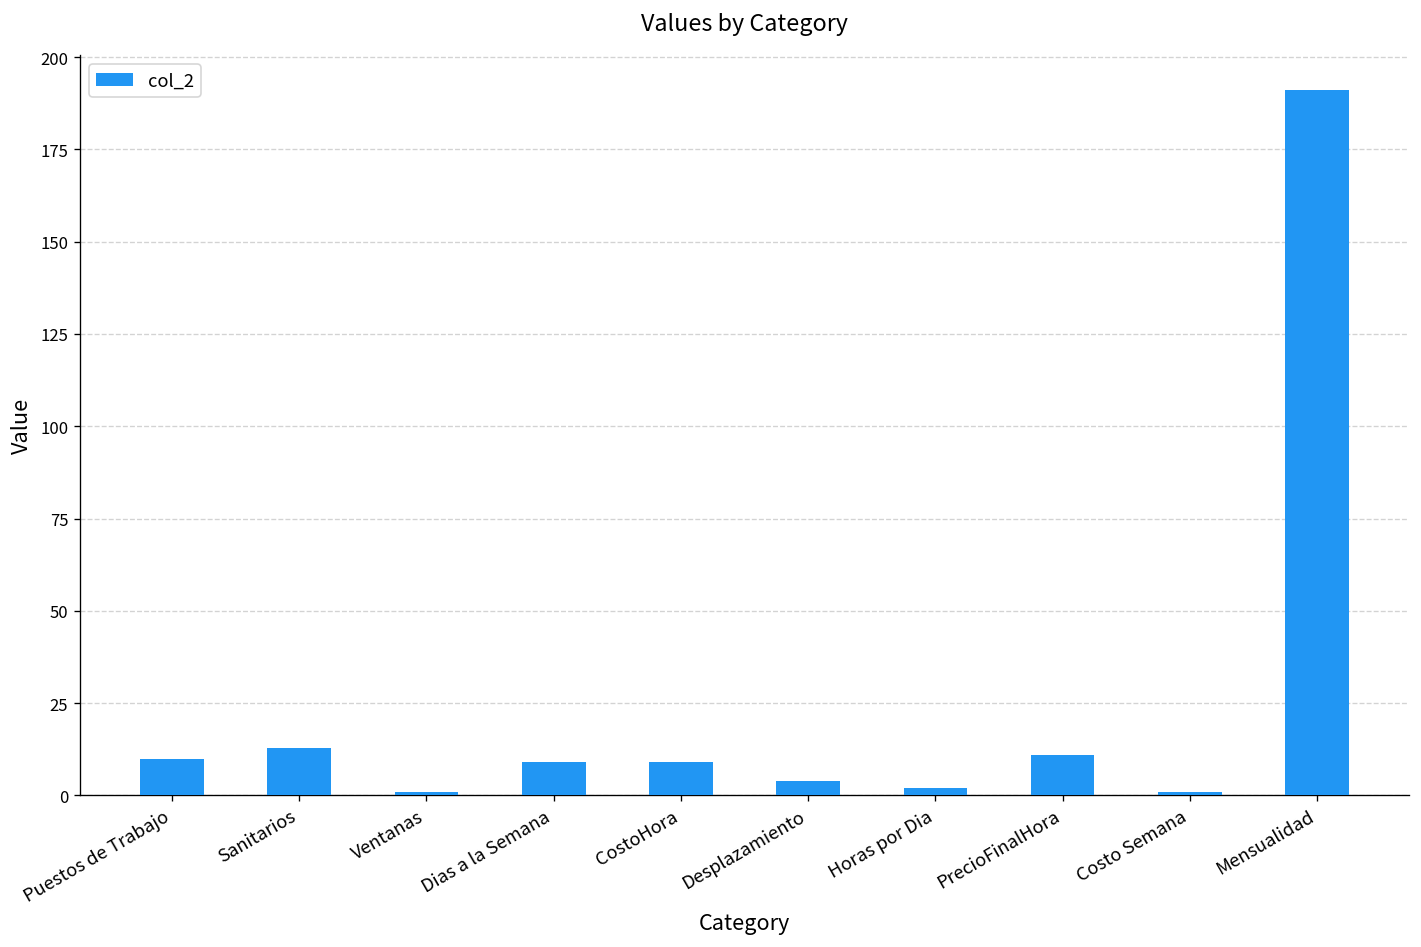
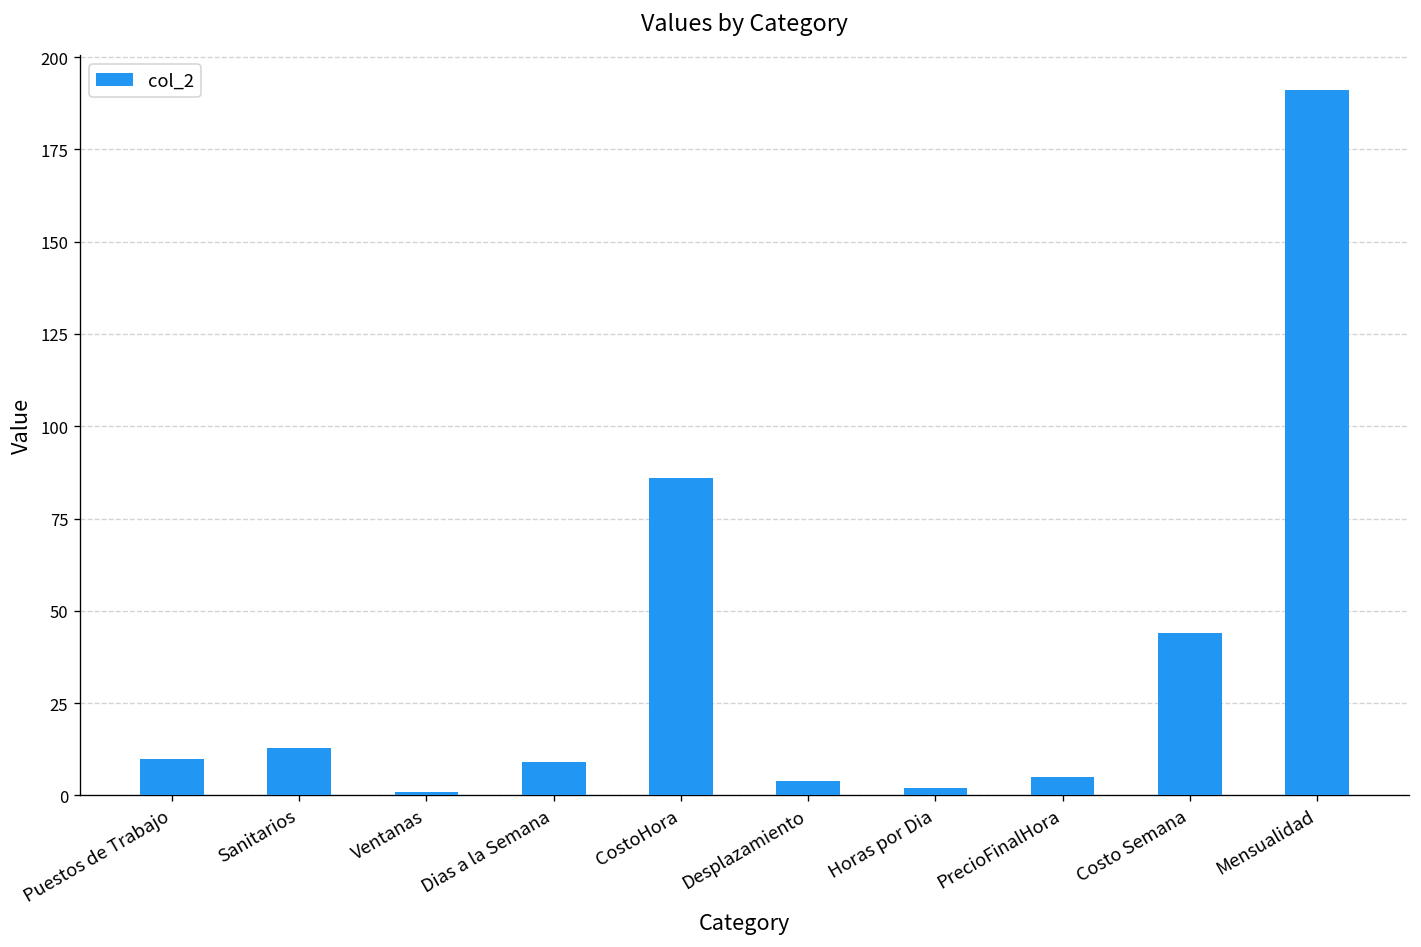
CostoHora: 9 -> 86
PrecioFinalHora: 11 -> 5
Costo Semana: 1 -> 44
